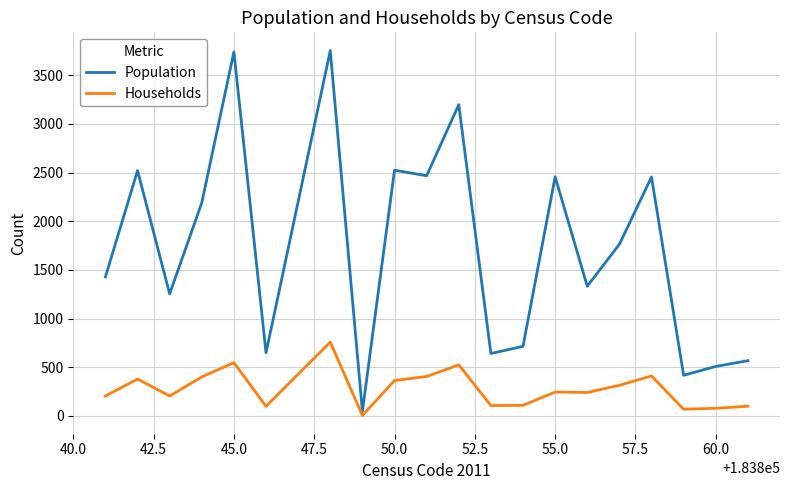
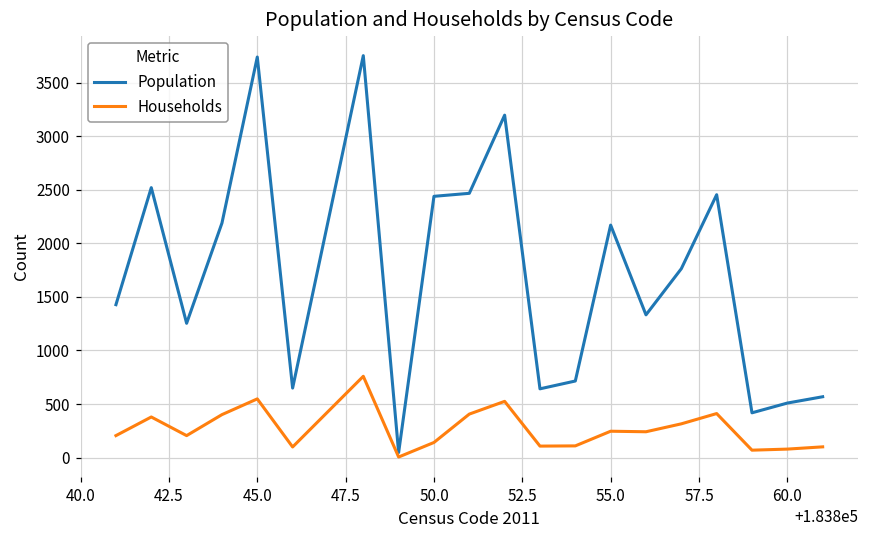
Population, 50.0: 2500 -> 2400
Households, 50.0: 400 -> 100
Population, 55.0: 2500 -> 2200
